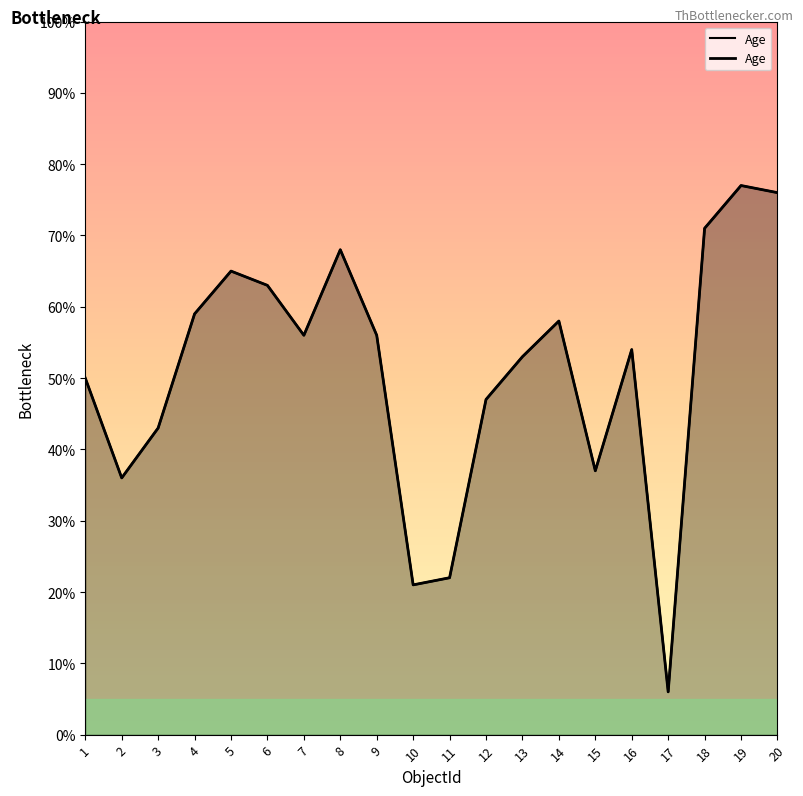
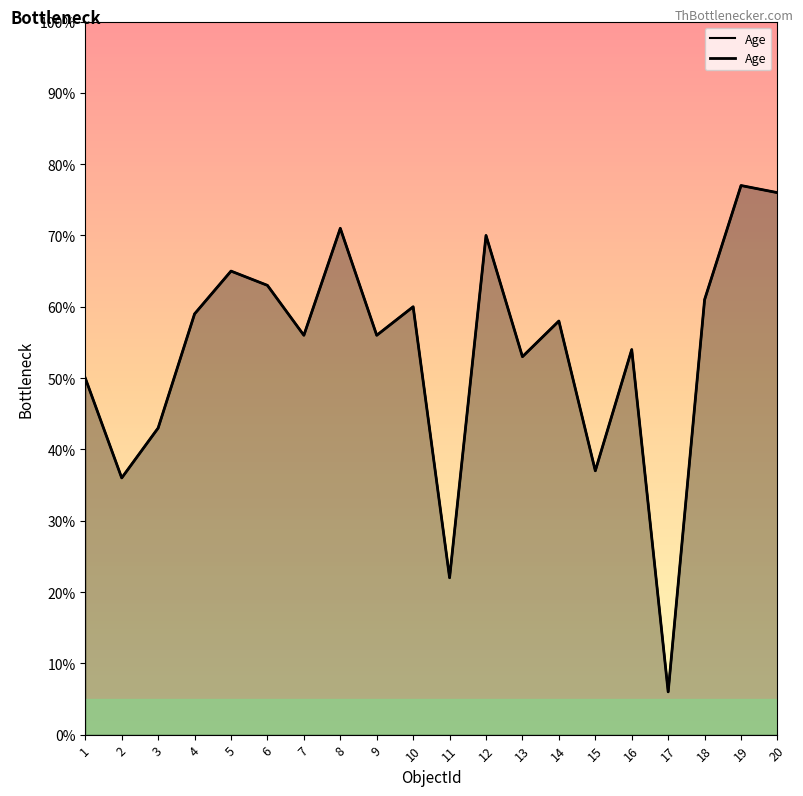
8: 68% -> 71%
10: 21% -> 60%
12: 47% -> 70%
18: 71% -> 61%
